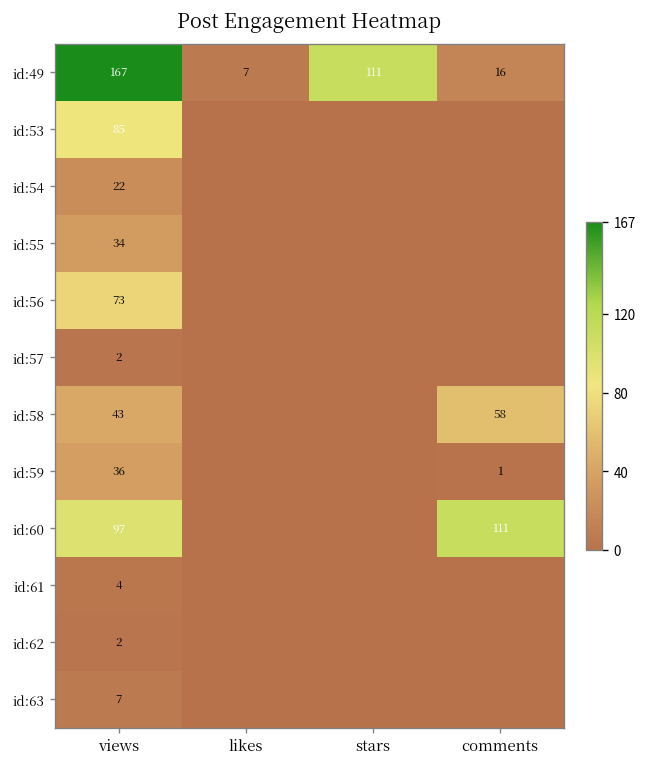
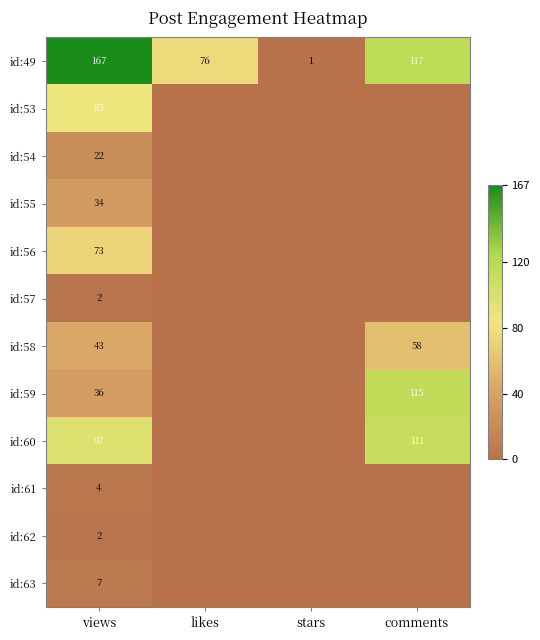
id:49, likes: 7 -> 76
id:49, stars: 111 -> 1
id:49, comments: 16 -> 117
id:59, comments: 1 -> 115
